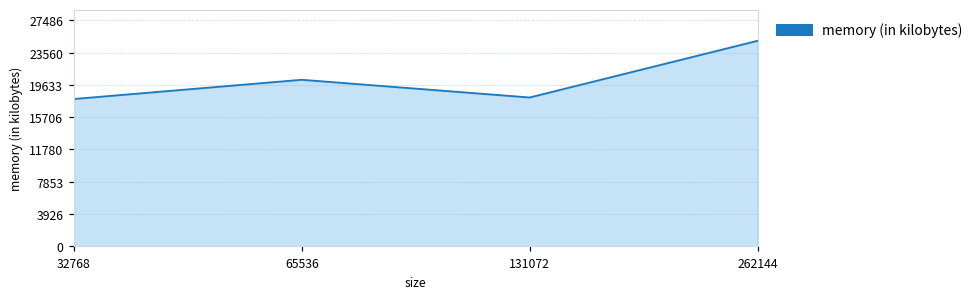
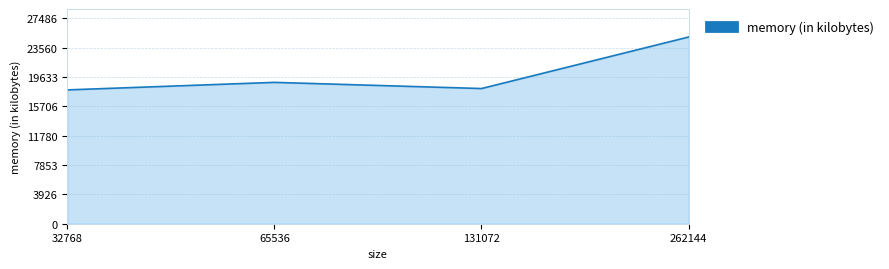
65536: 20000 -> 19000
